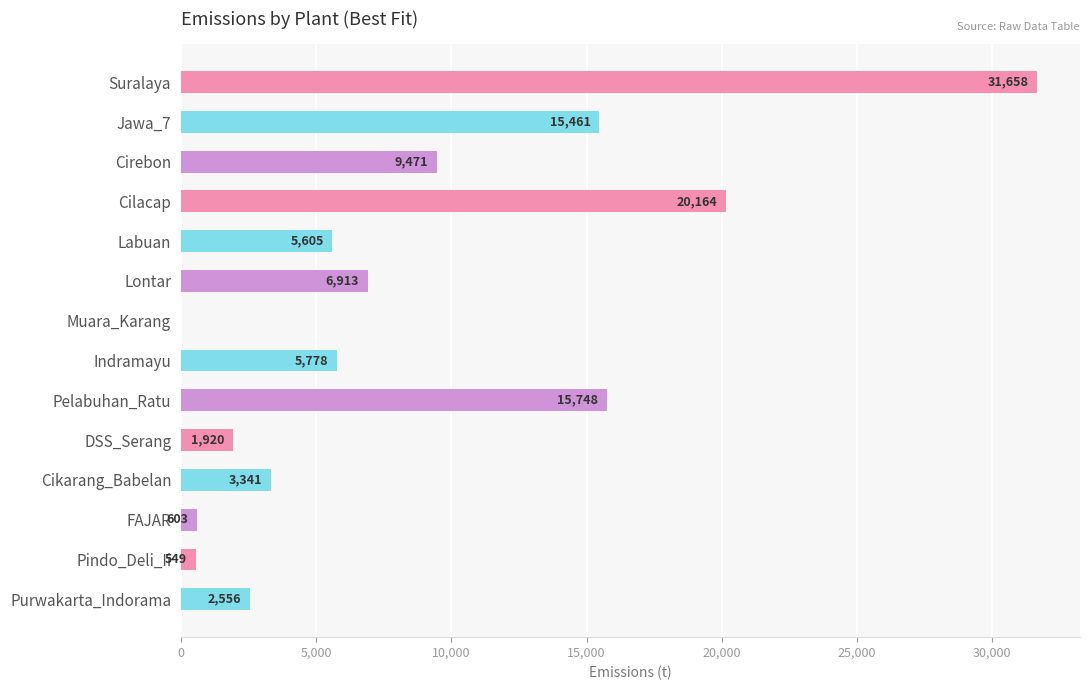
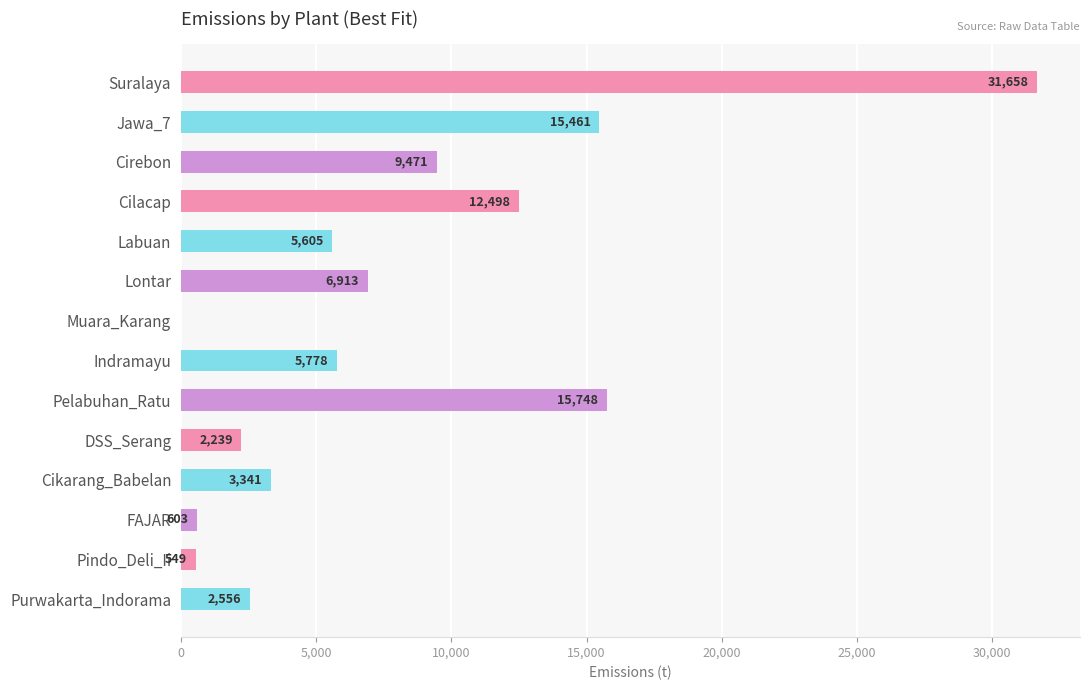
Cilacap: 20,164 -> 12,498
DSS_Serang: 1,920 -> 2,239
